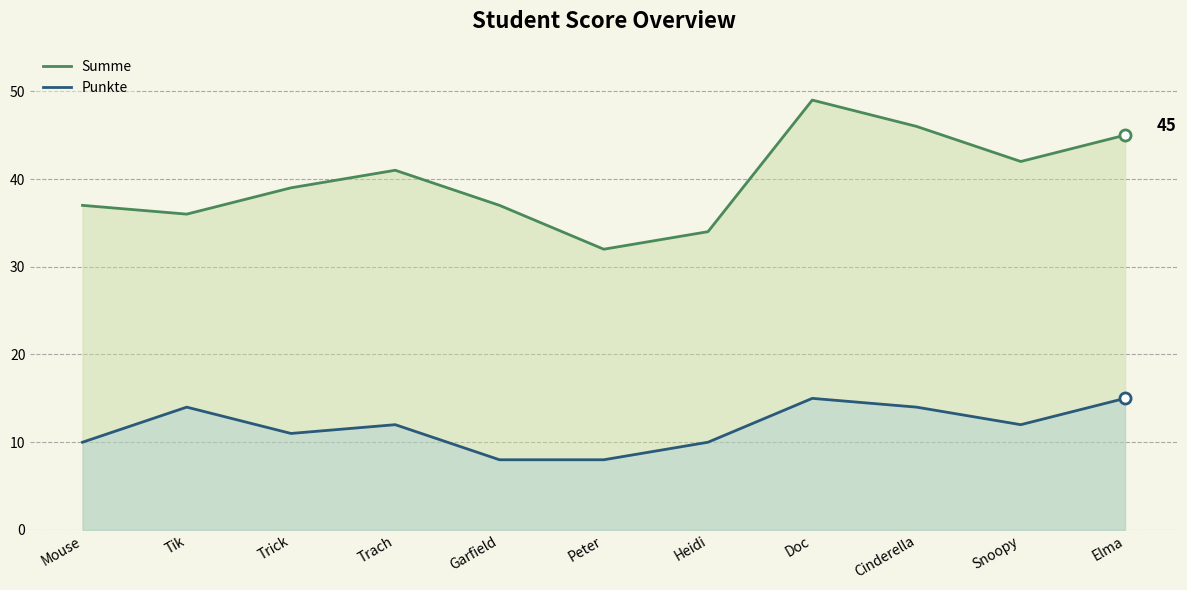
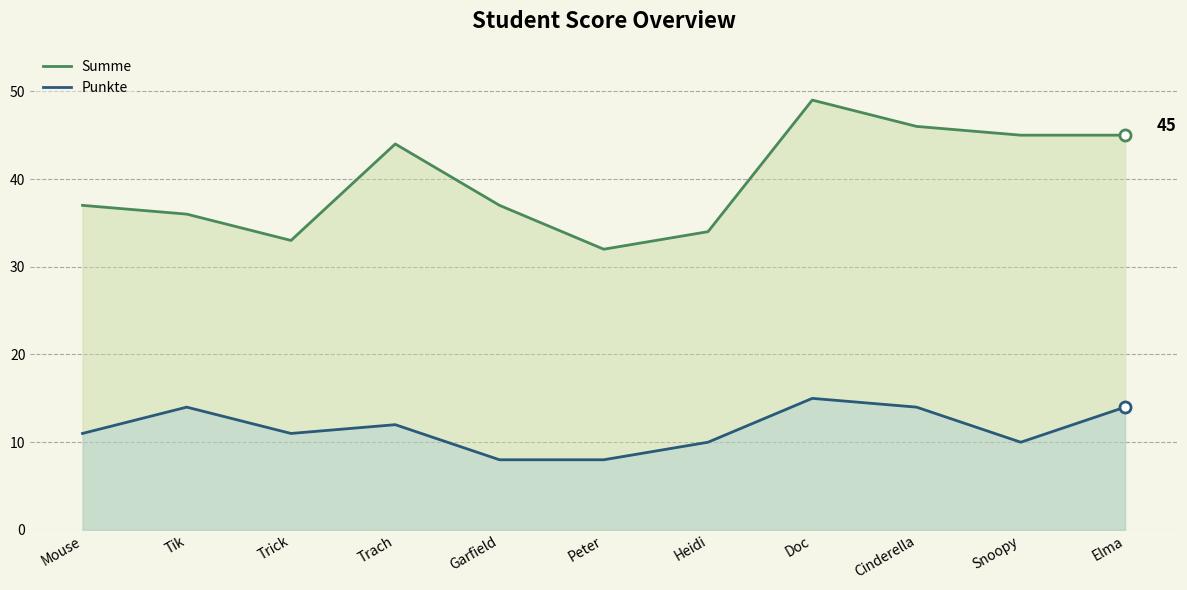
Punkte, Mouse: 10 -> 11
Summe, Trick: 39 -> 33
Summe, Trach: 41 -> 44
Summe, Snoopy: 42 -> 45
Punkte, Snoopy: 12 -> 10
Punkte, Elma: 15 -> 14
